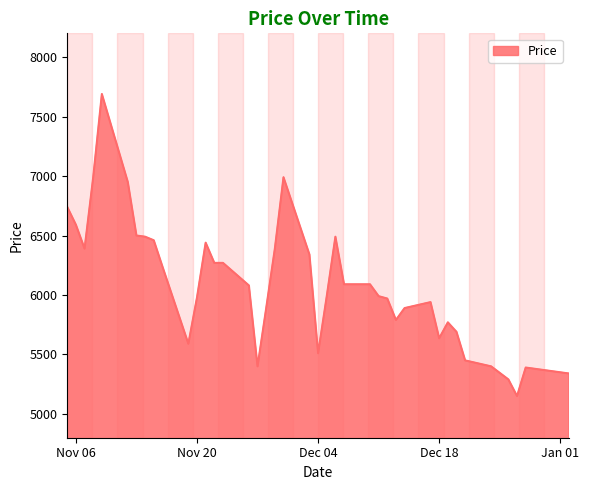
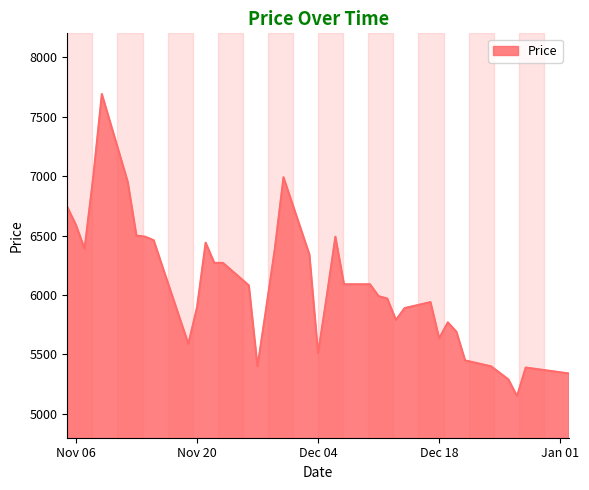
Nov 20: 5980 -> 5900
